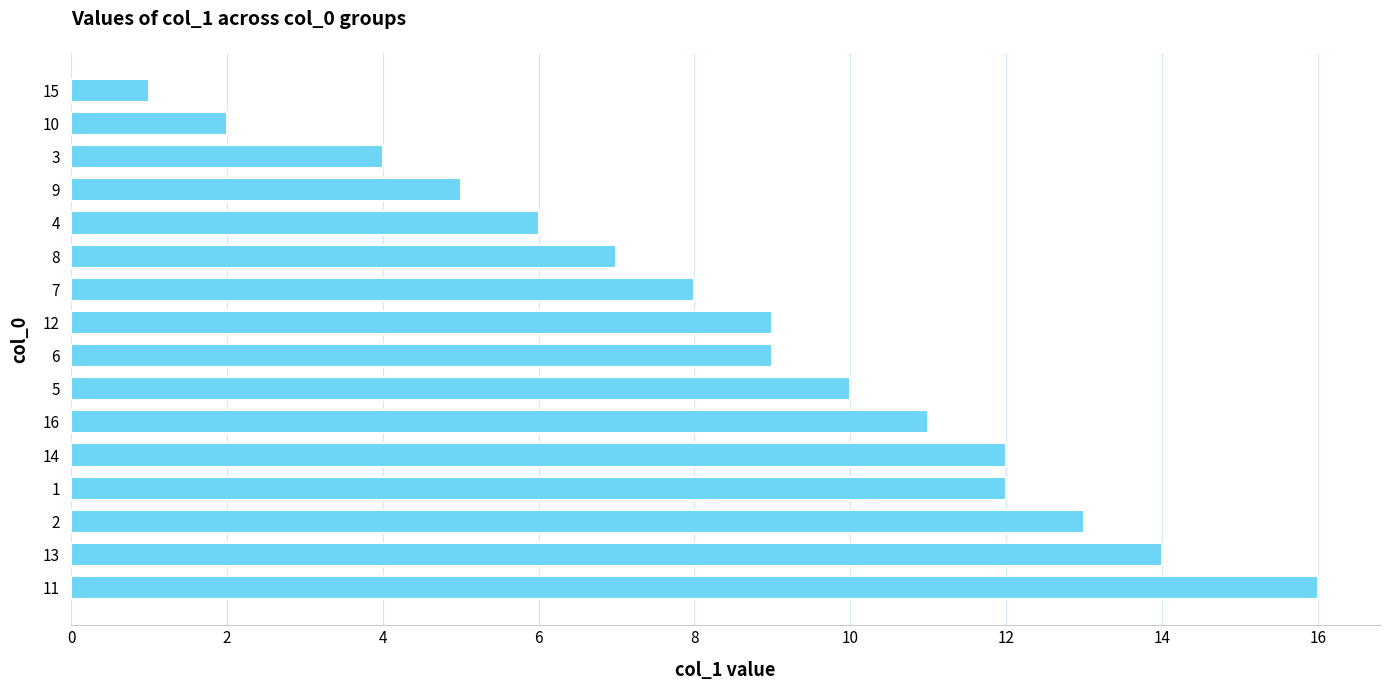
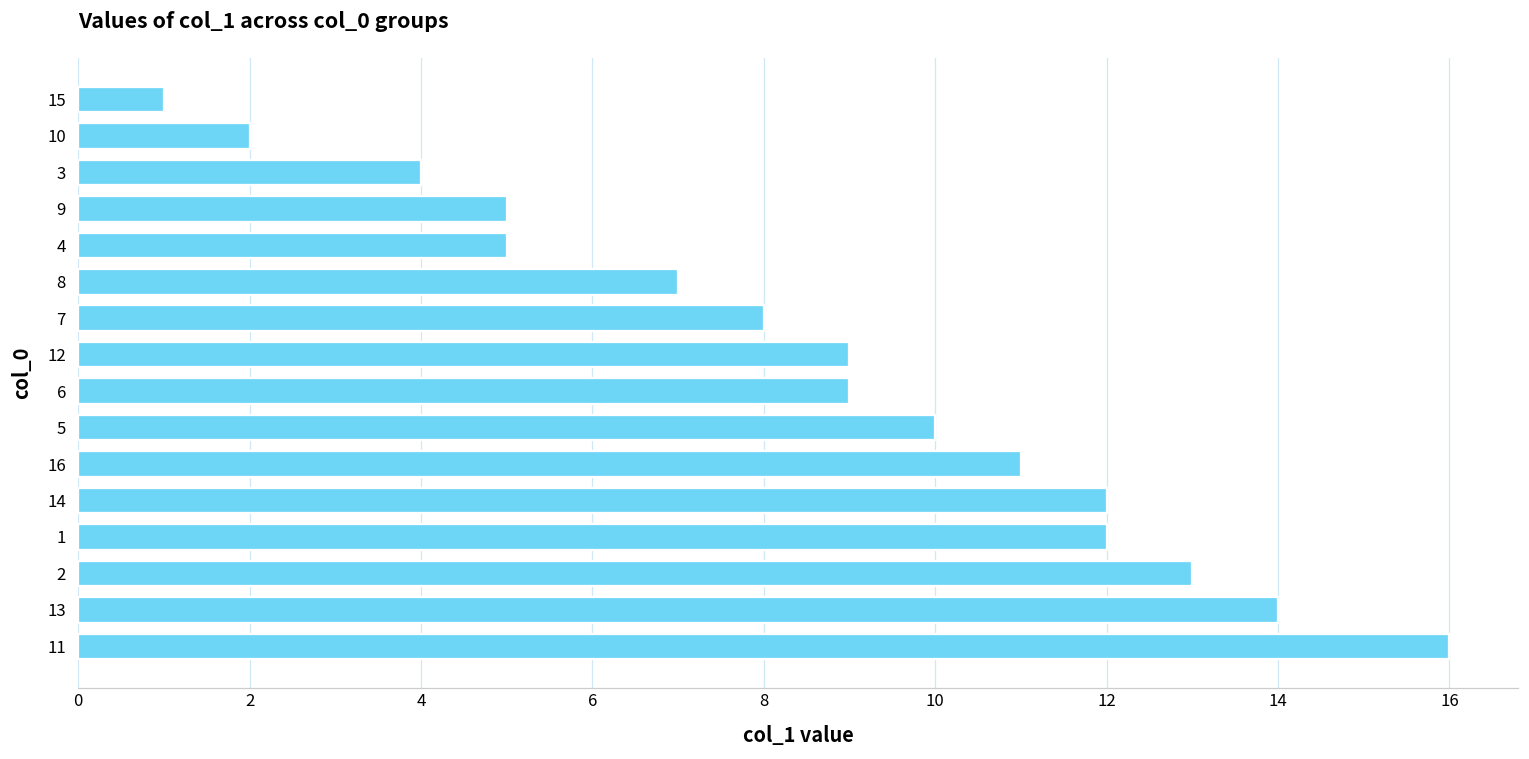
4: 6 -> 5
